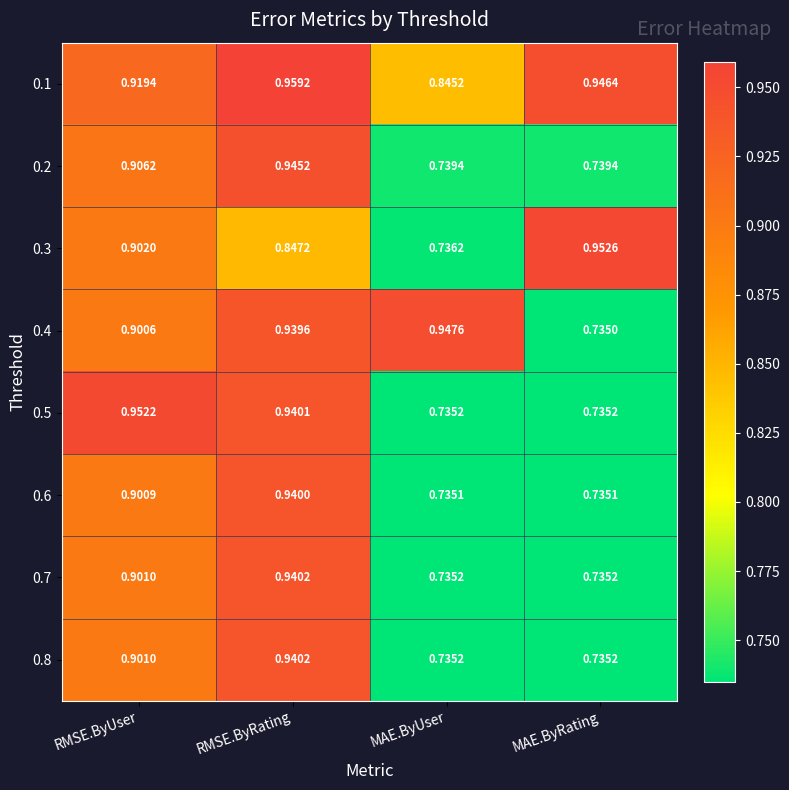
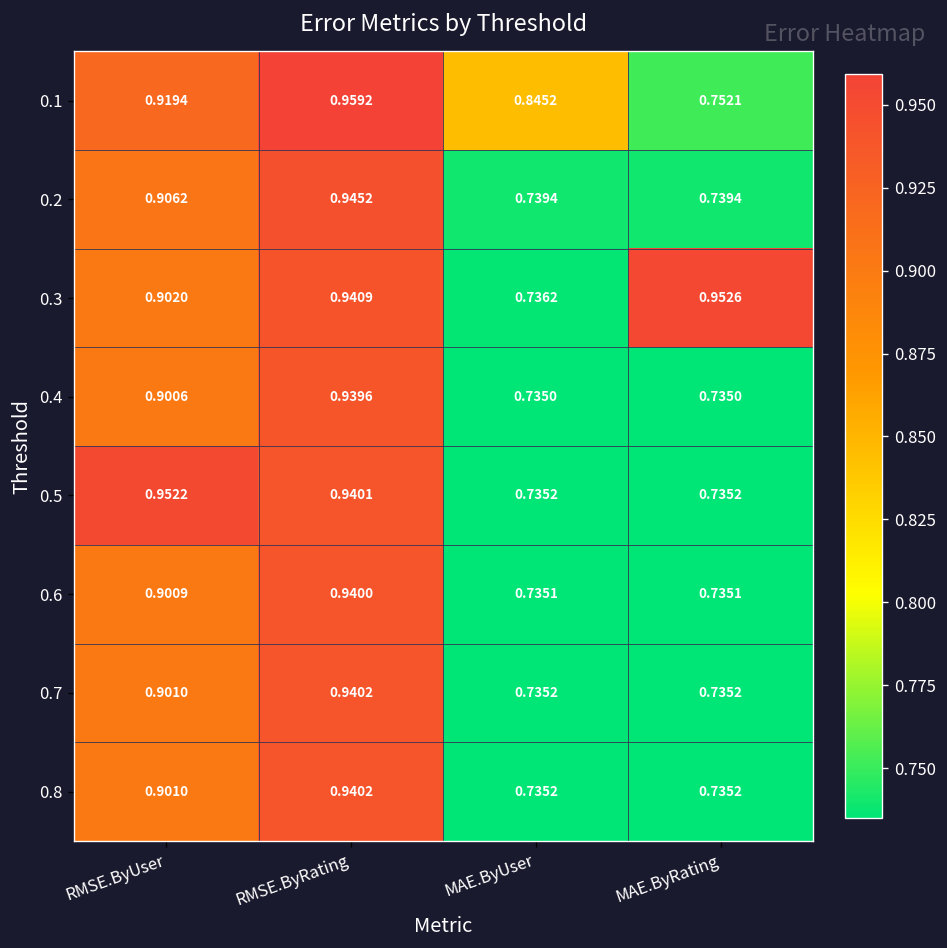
0.1, MAE.ByRating: 0.9464 -> 0.7521
0.3, RMSE.ByRating: 0.8472 -> 0.9409
0.4, MAE.ByUser: 0.9476 -> 0.7350
